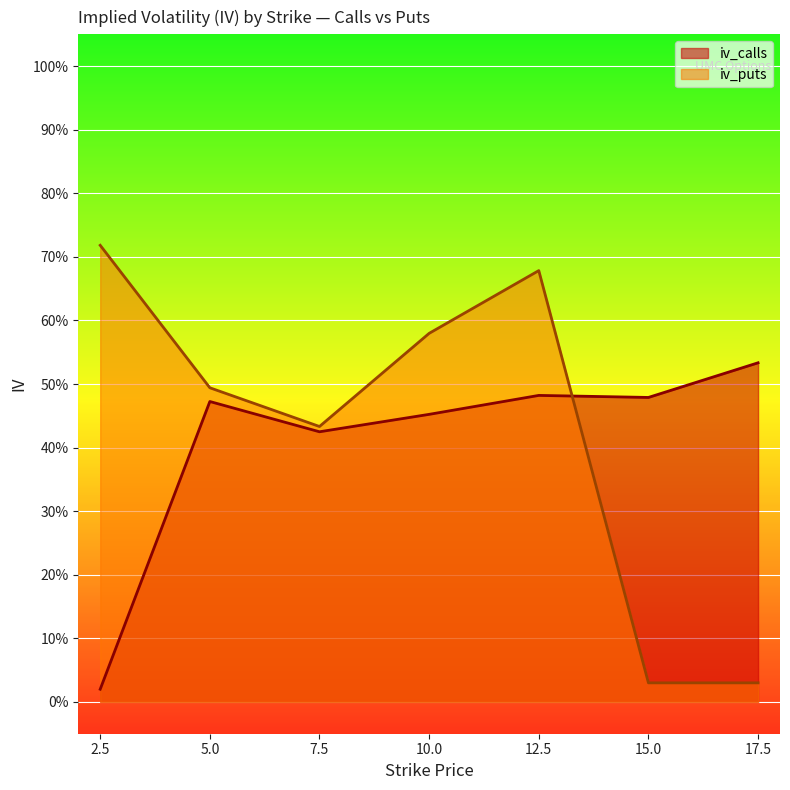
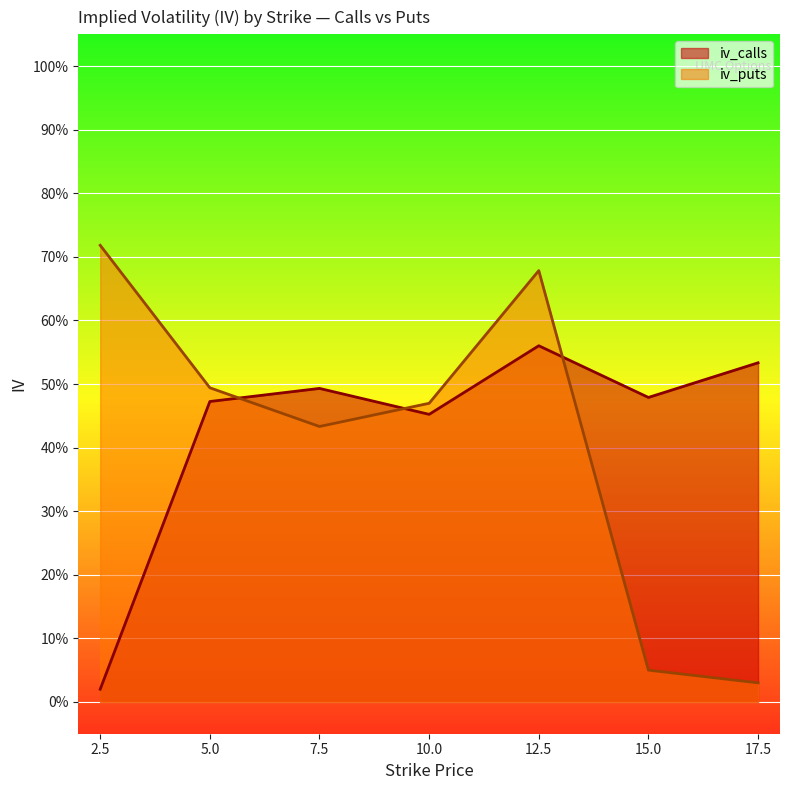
iv_calls, 7.5: 42% -> 49%
iv_puts, 10.0: 58% -> 47%
iv_calls, 12.5: 48% -> 56%
iv_puts, 15.0: 3% -> 5%
